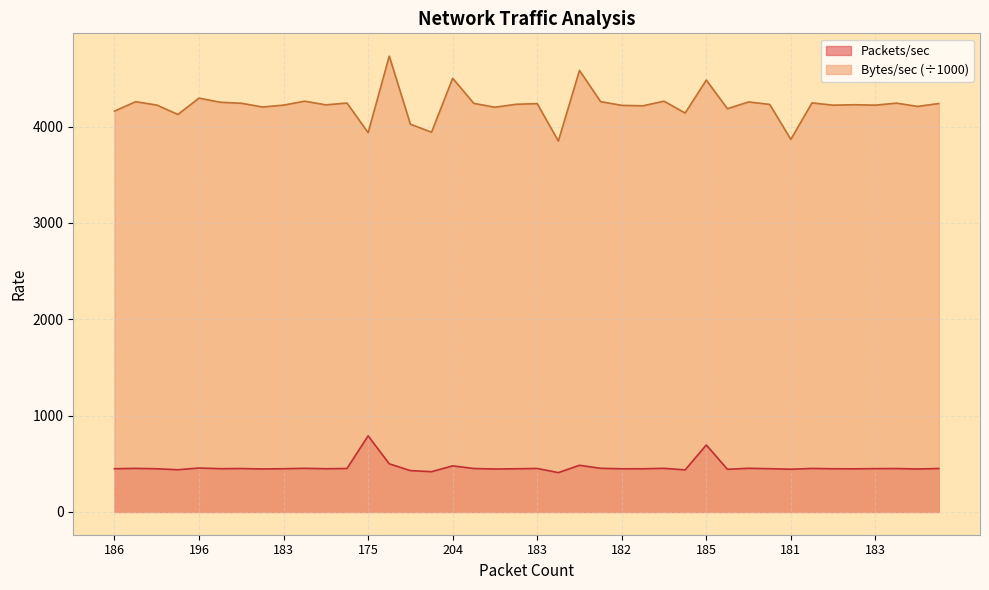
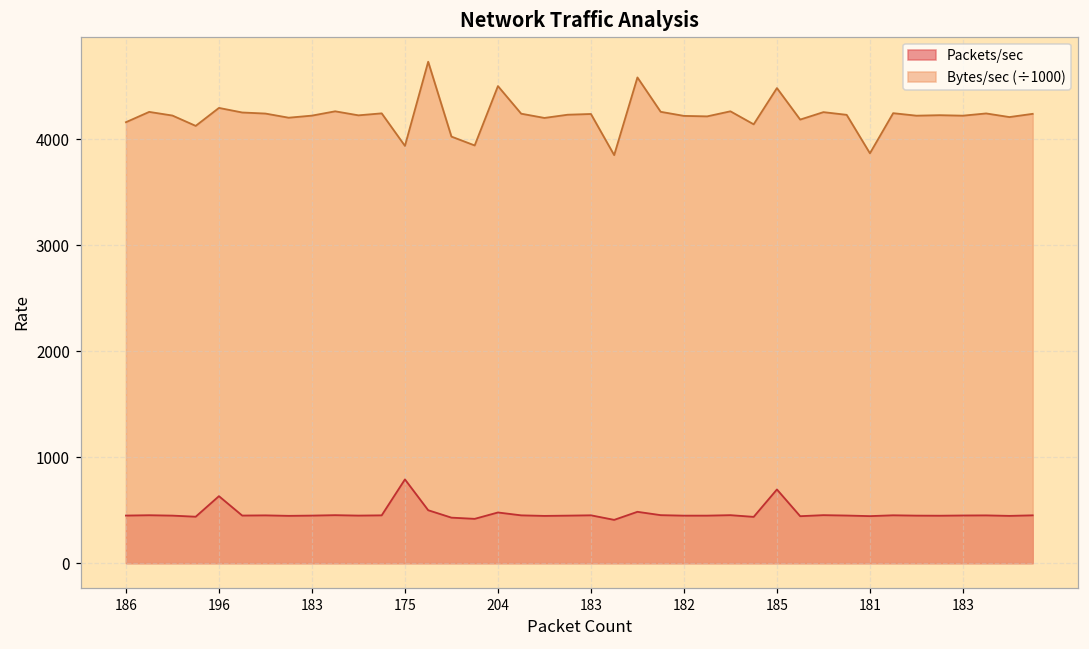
Packets/sec, 196: 500 -> 600
